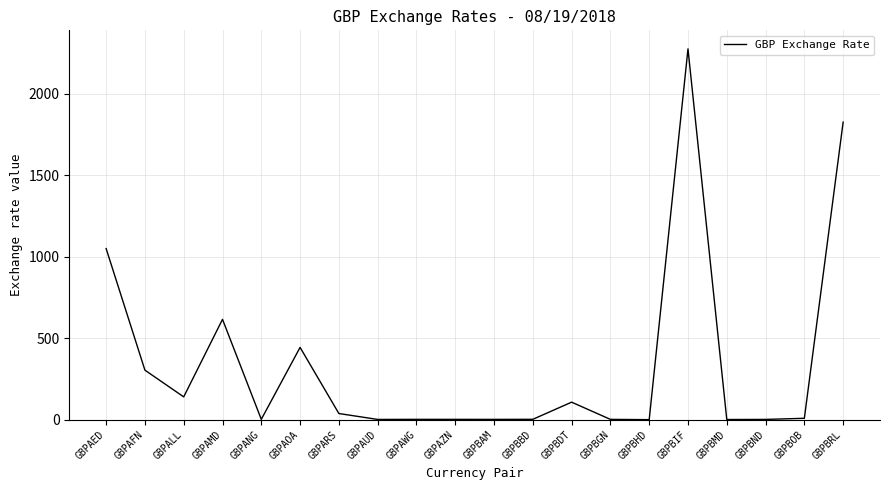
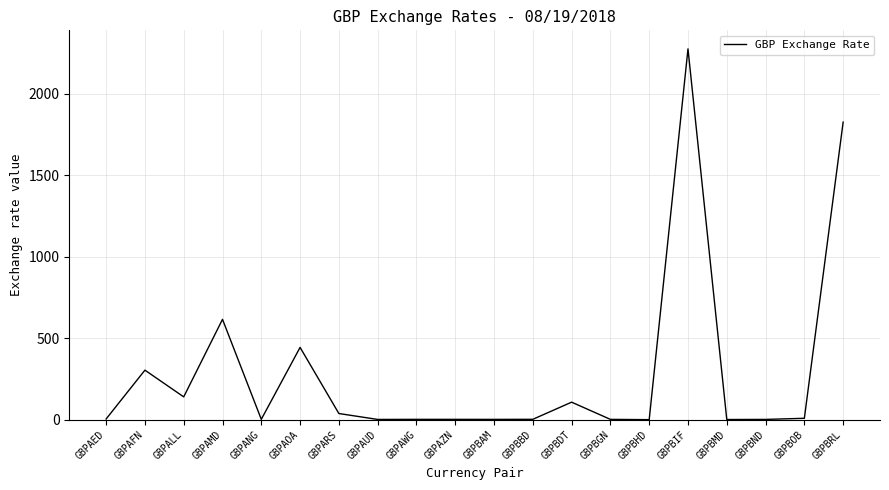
GBPAED: 1050 -> 0
